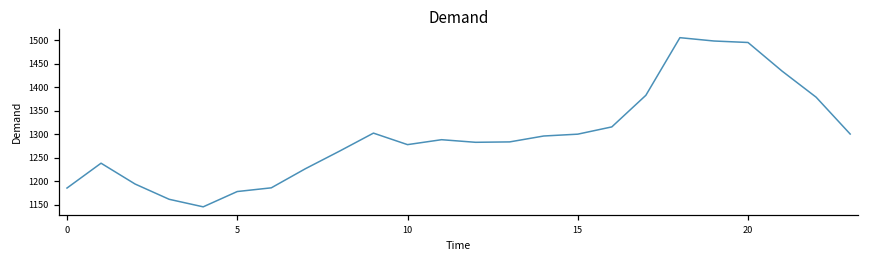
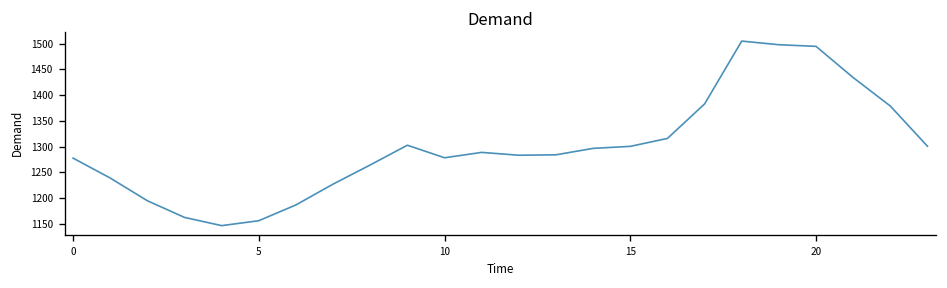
0: 1190 -> 1280
5: 1180 -> 1160
